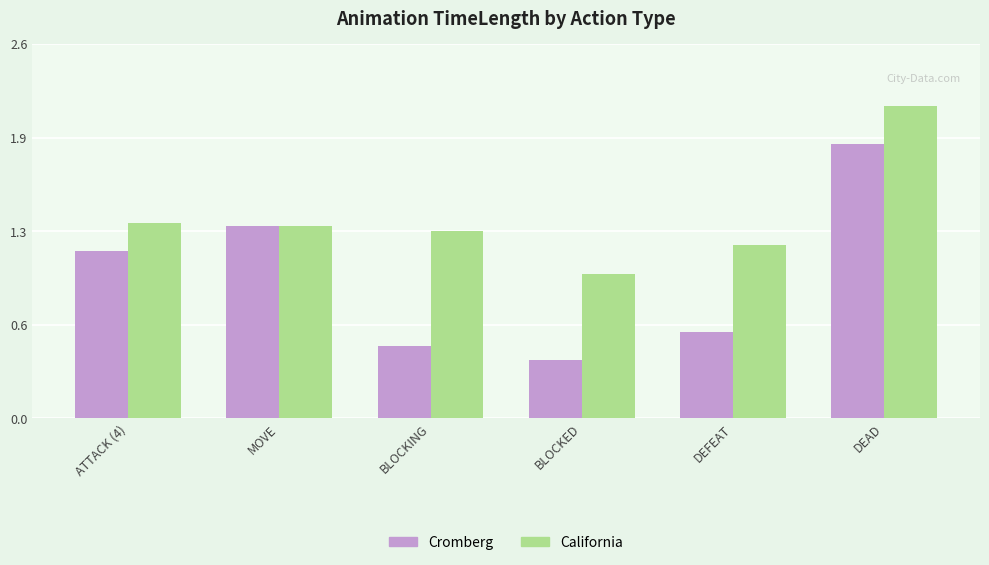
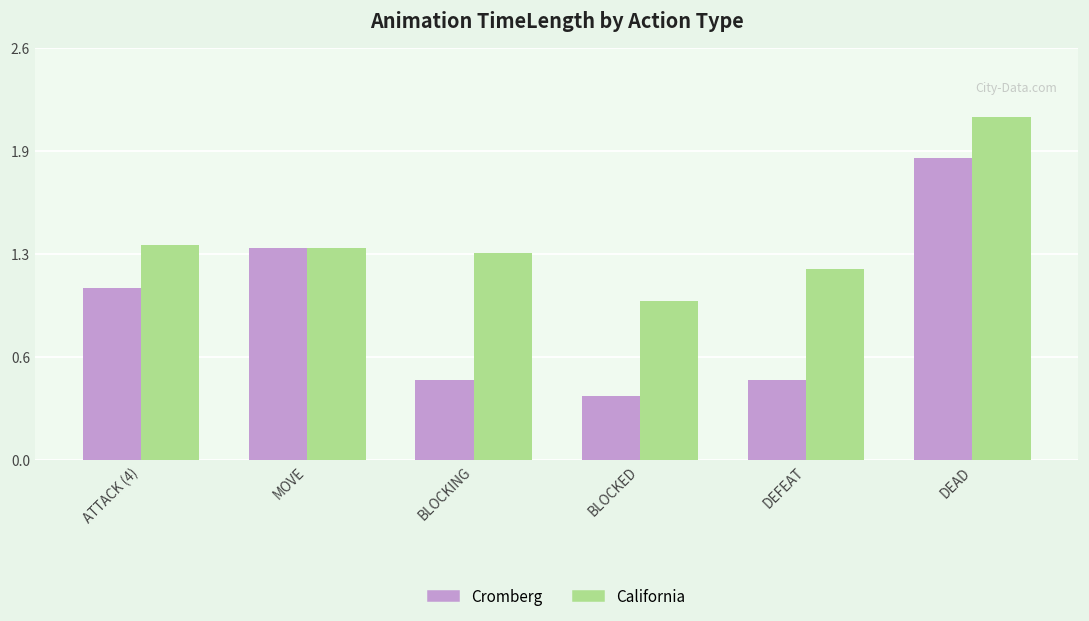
Cromberg, ATTACK (4): 1.16 -> 1.08
Cromberg, DEFEAT: 0.6 -> 0.5
